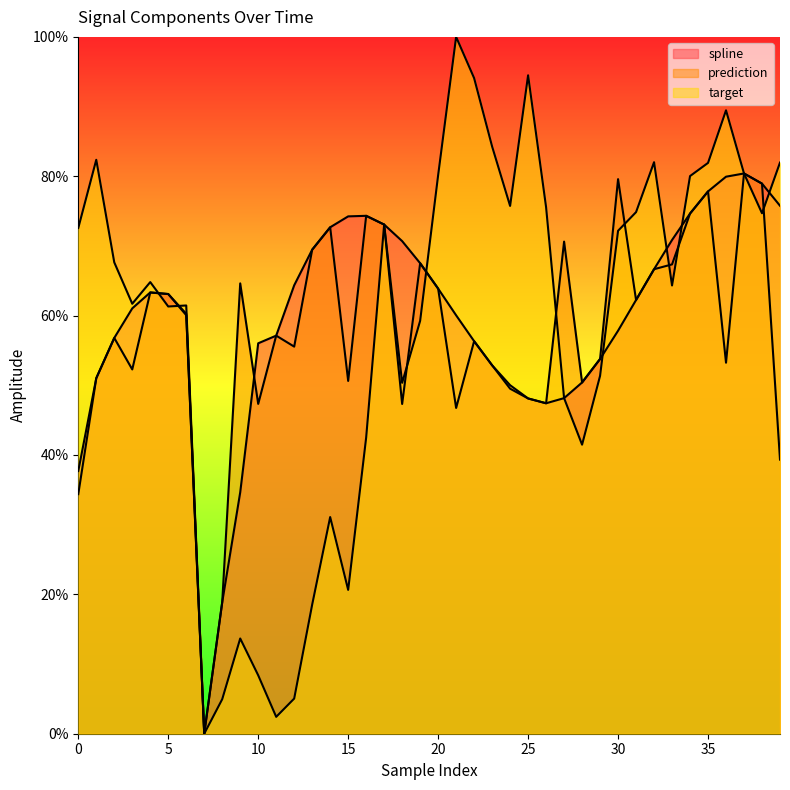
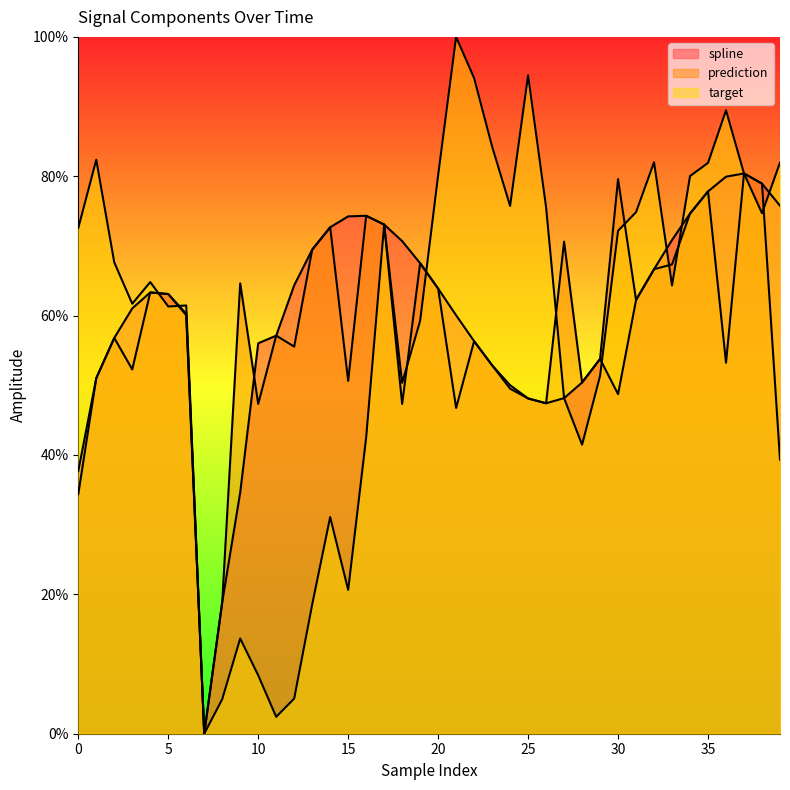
spline, 30: 58% -> 49%
